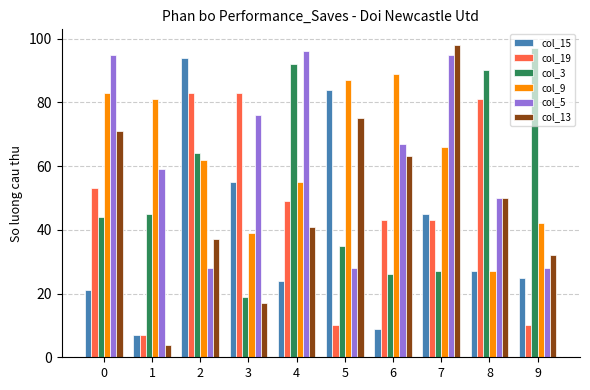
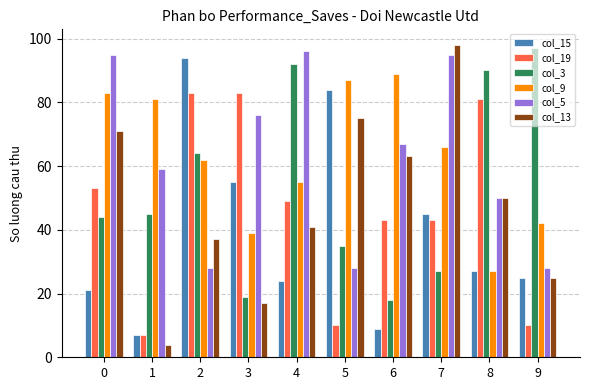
col_3, 6: 26 -> 18
col_13, 9: 32 -> 25
